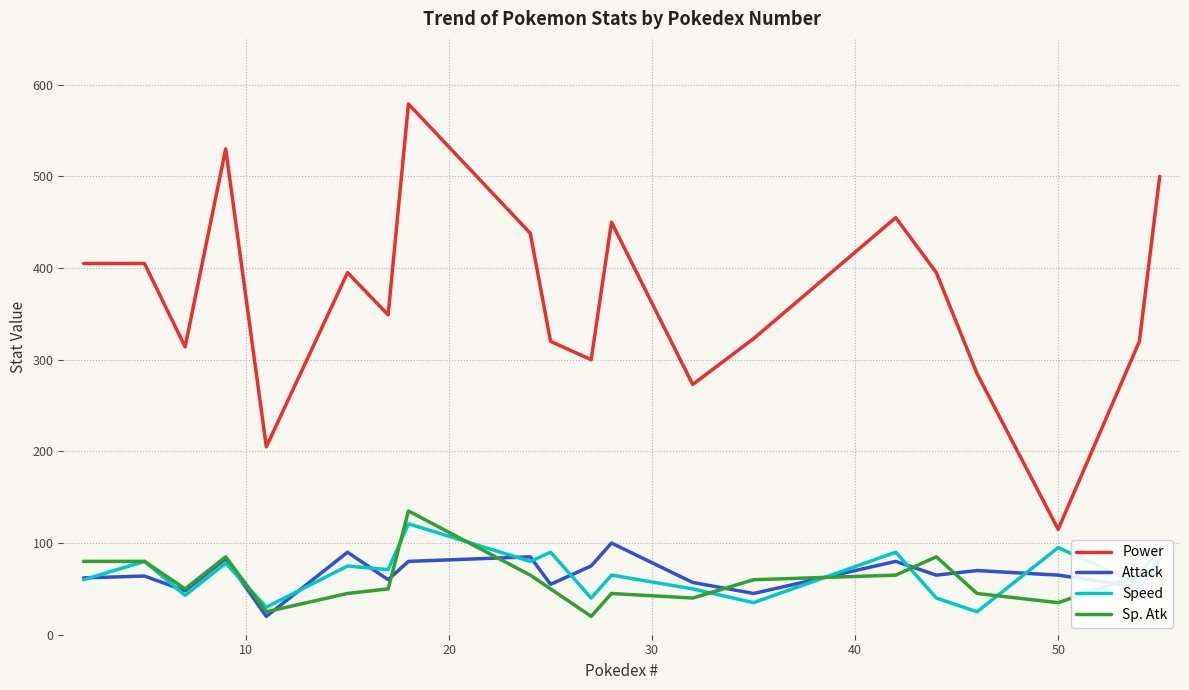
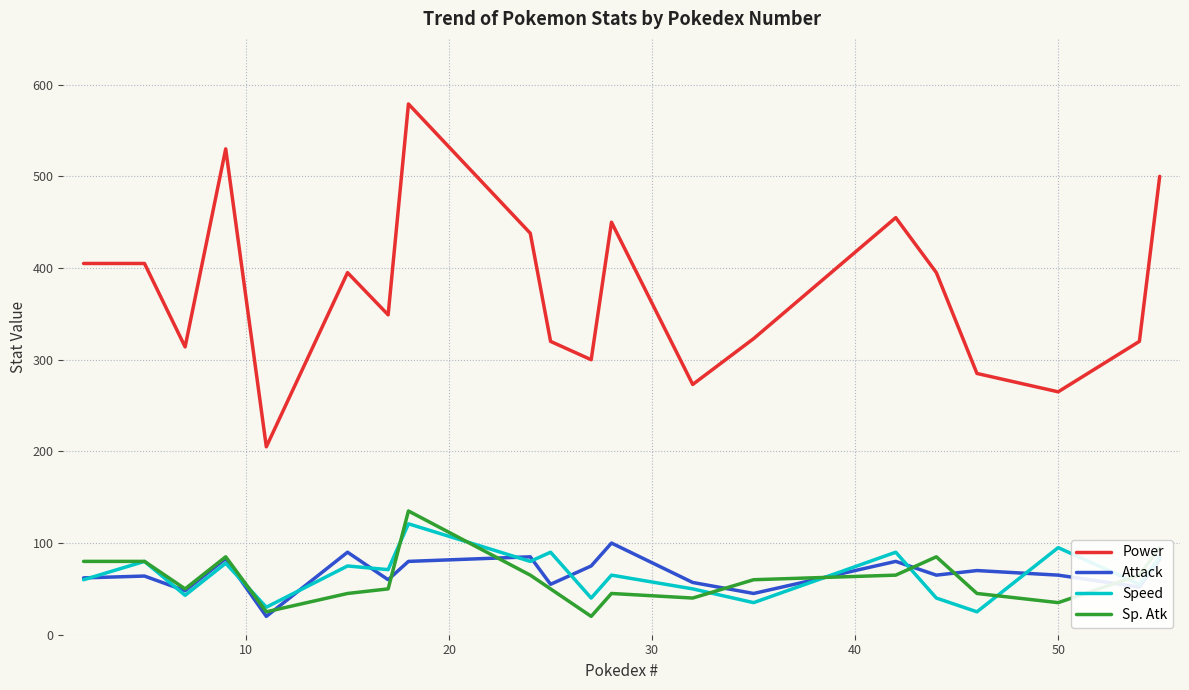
Power, 50: 120 -> 270
